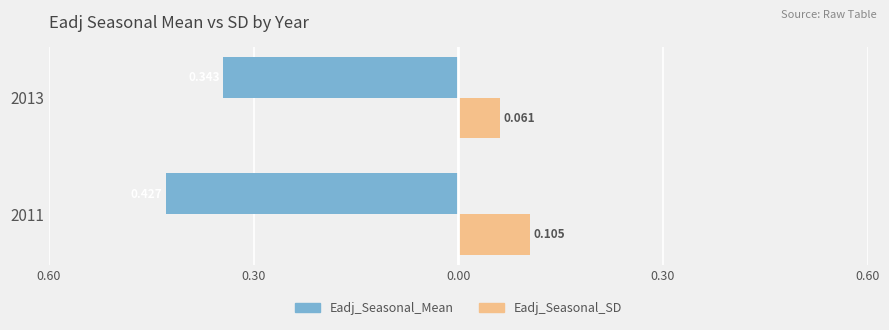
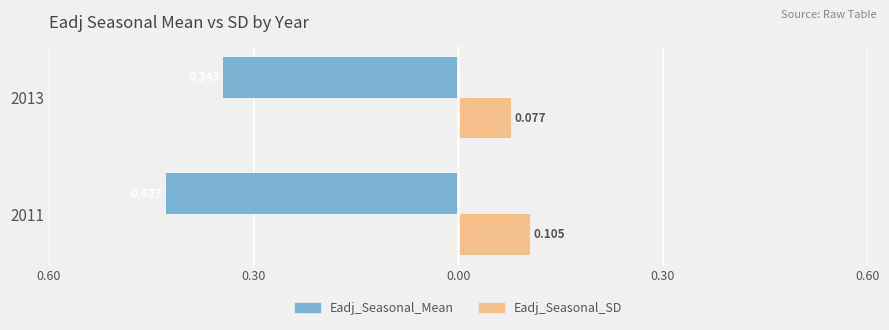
Eadj_Seasonal_SD, 2013: 0.061 -> 0.077
